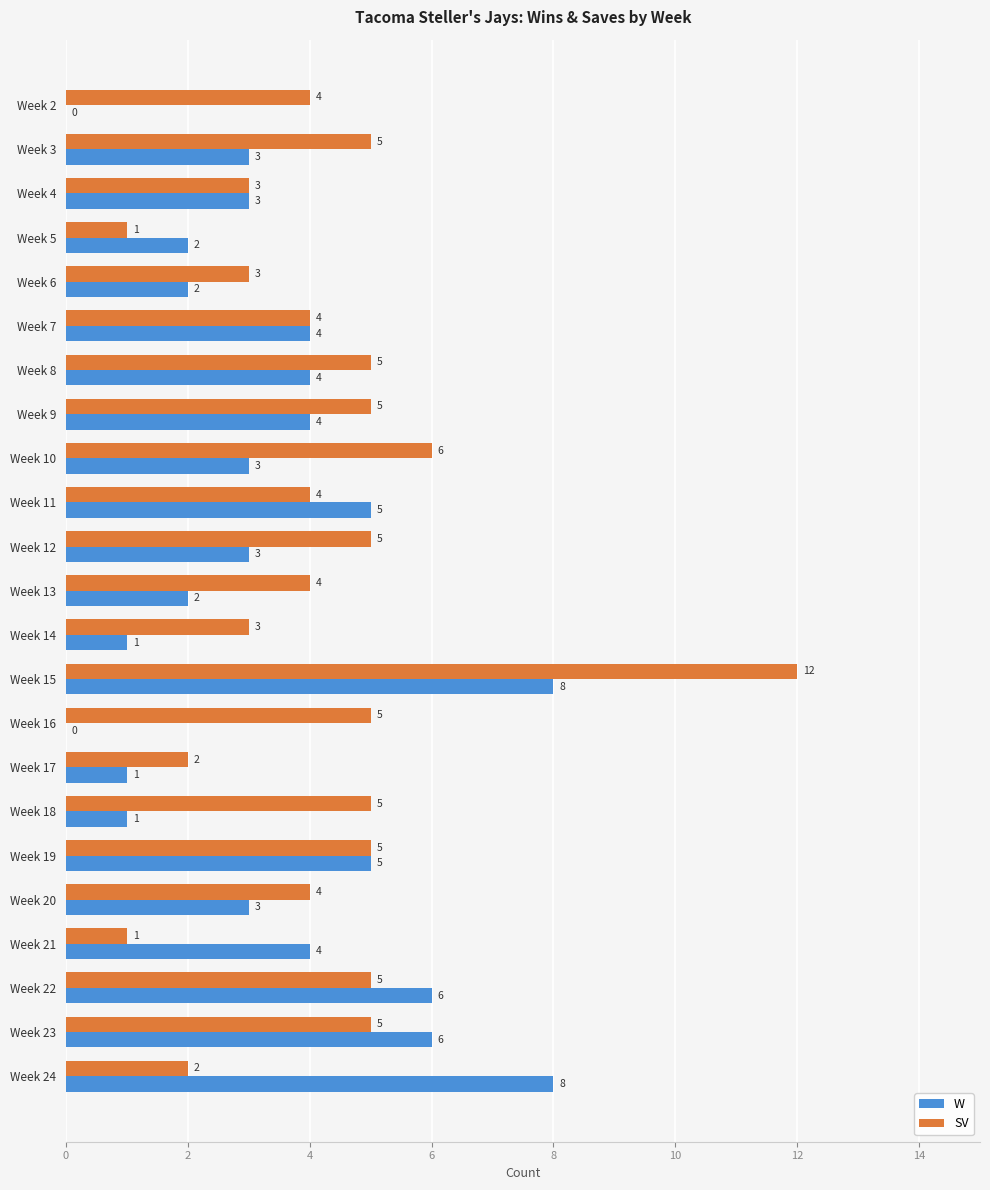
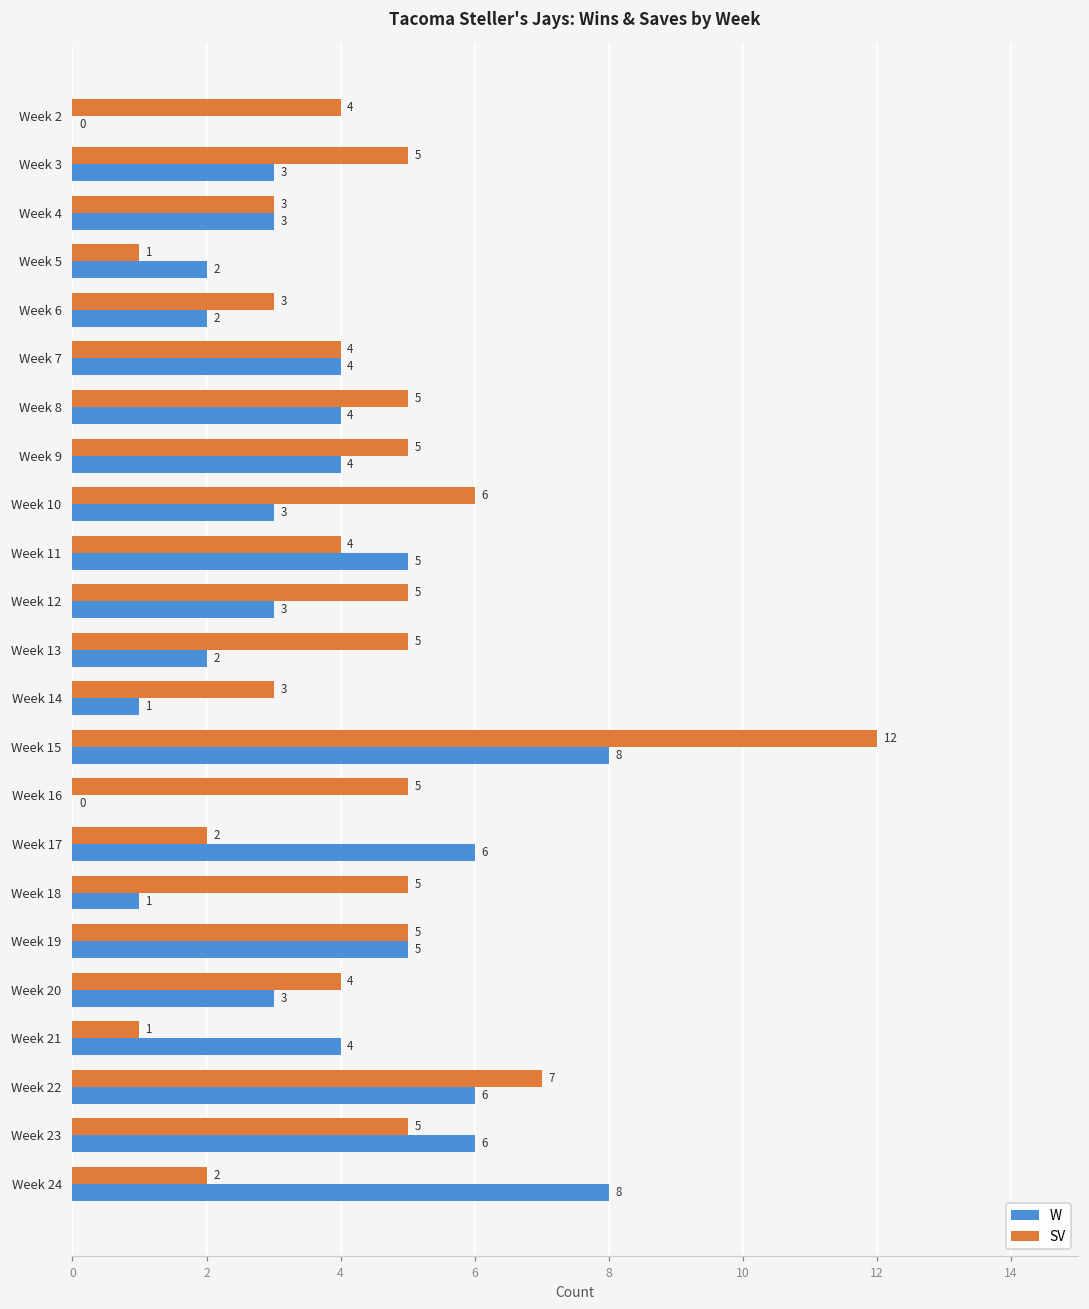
SV, Week 13: 4 -> 5
W, Week 17: 1 -> 6
SV, Week 22: 5 -> 7
